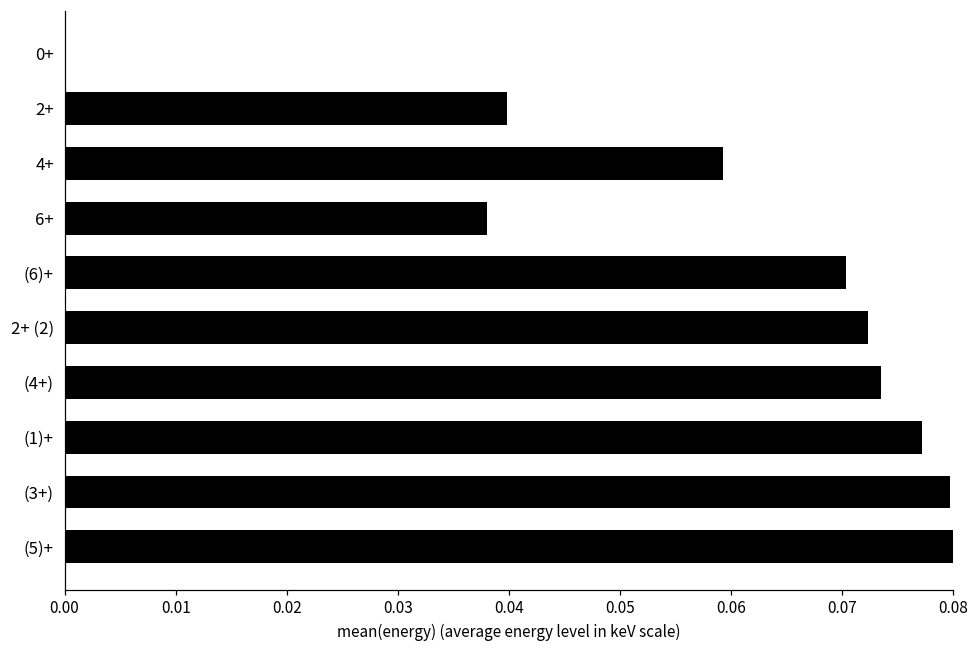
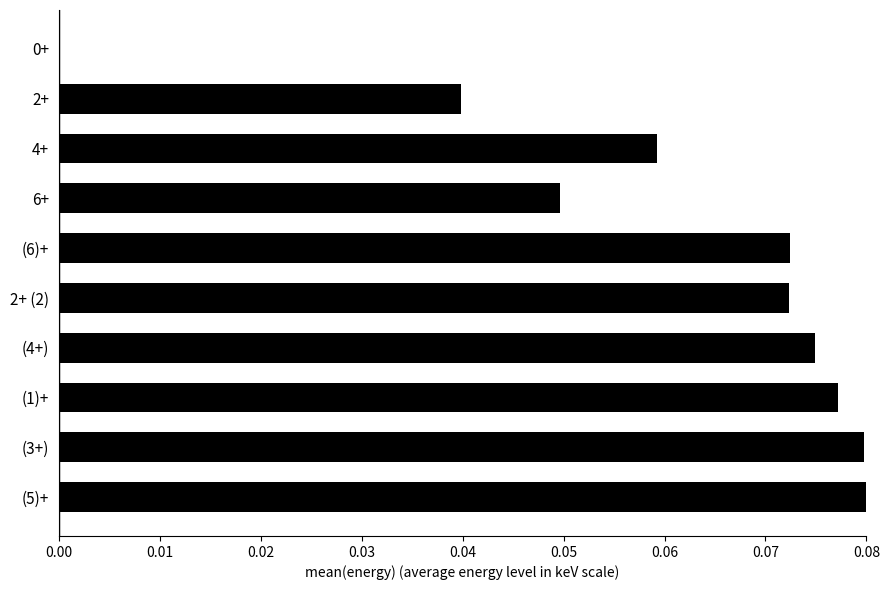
6+: 0.0380 -> 0.0496
(6)+: 0.0703 -> 0.0724
(4+): 0.0735 -> 0.0749
